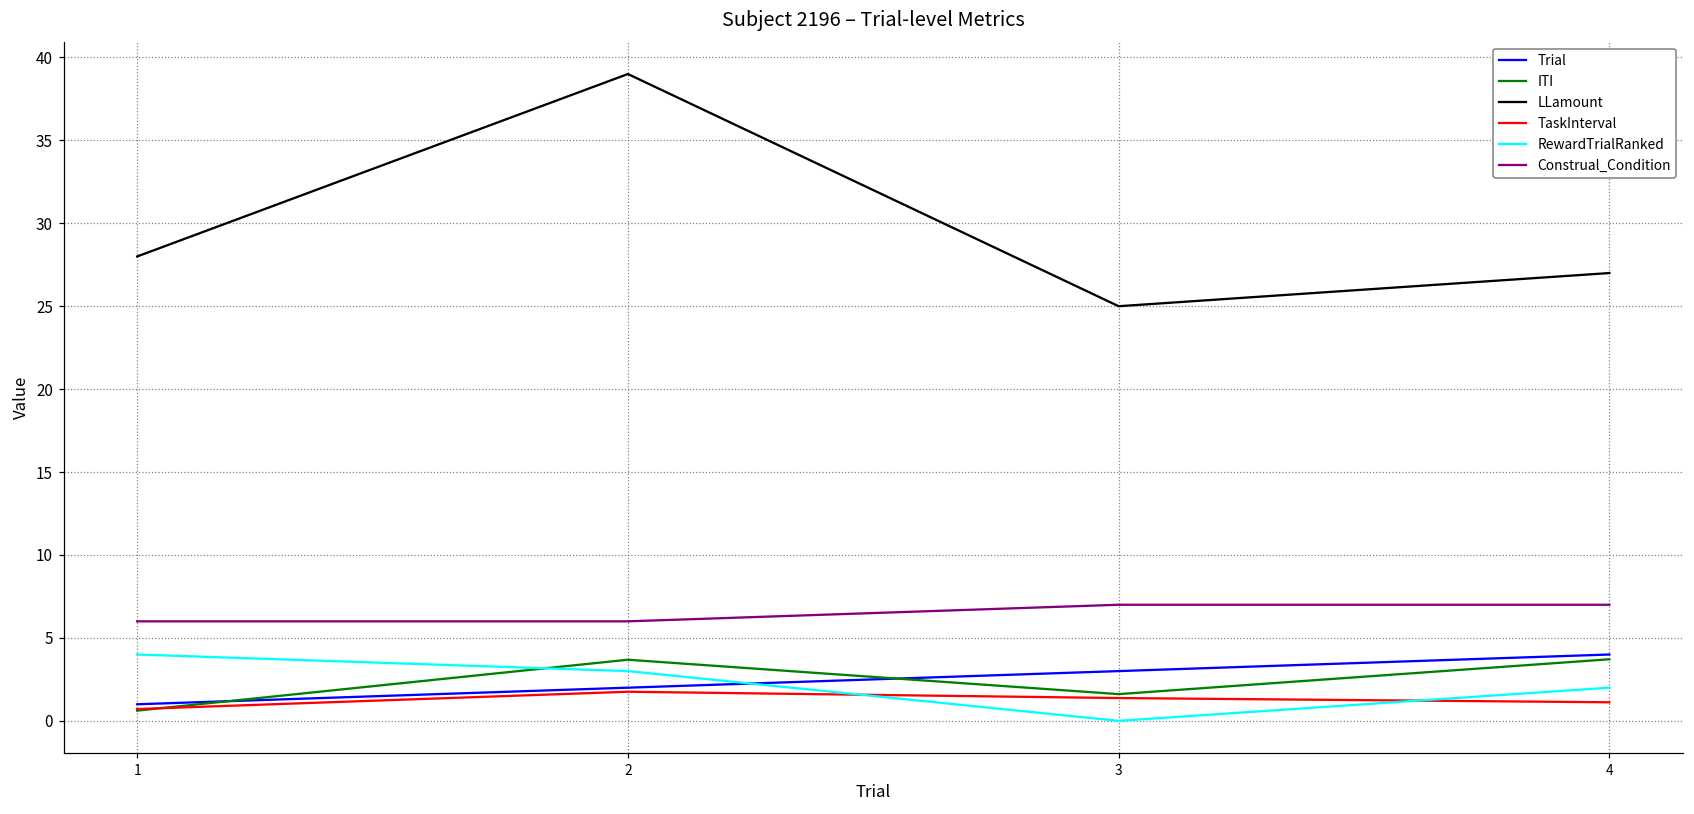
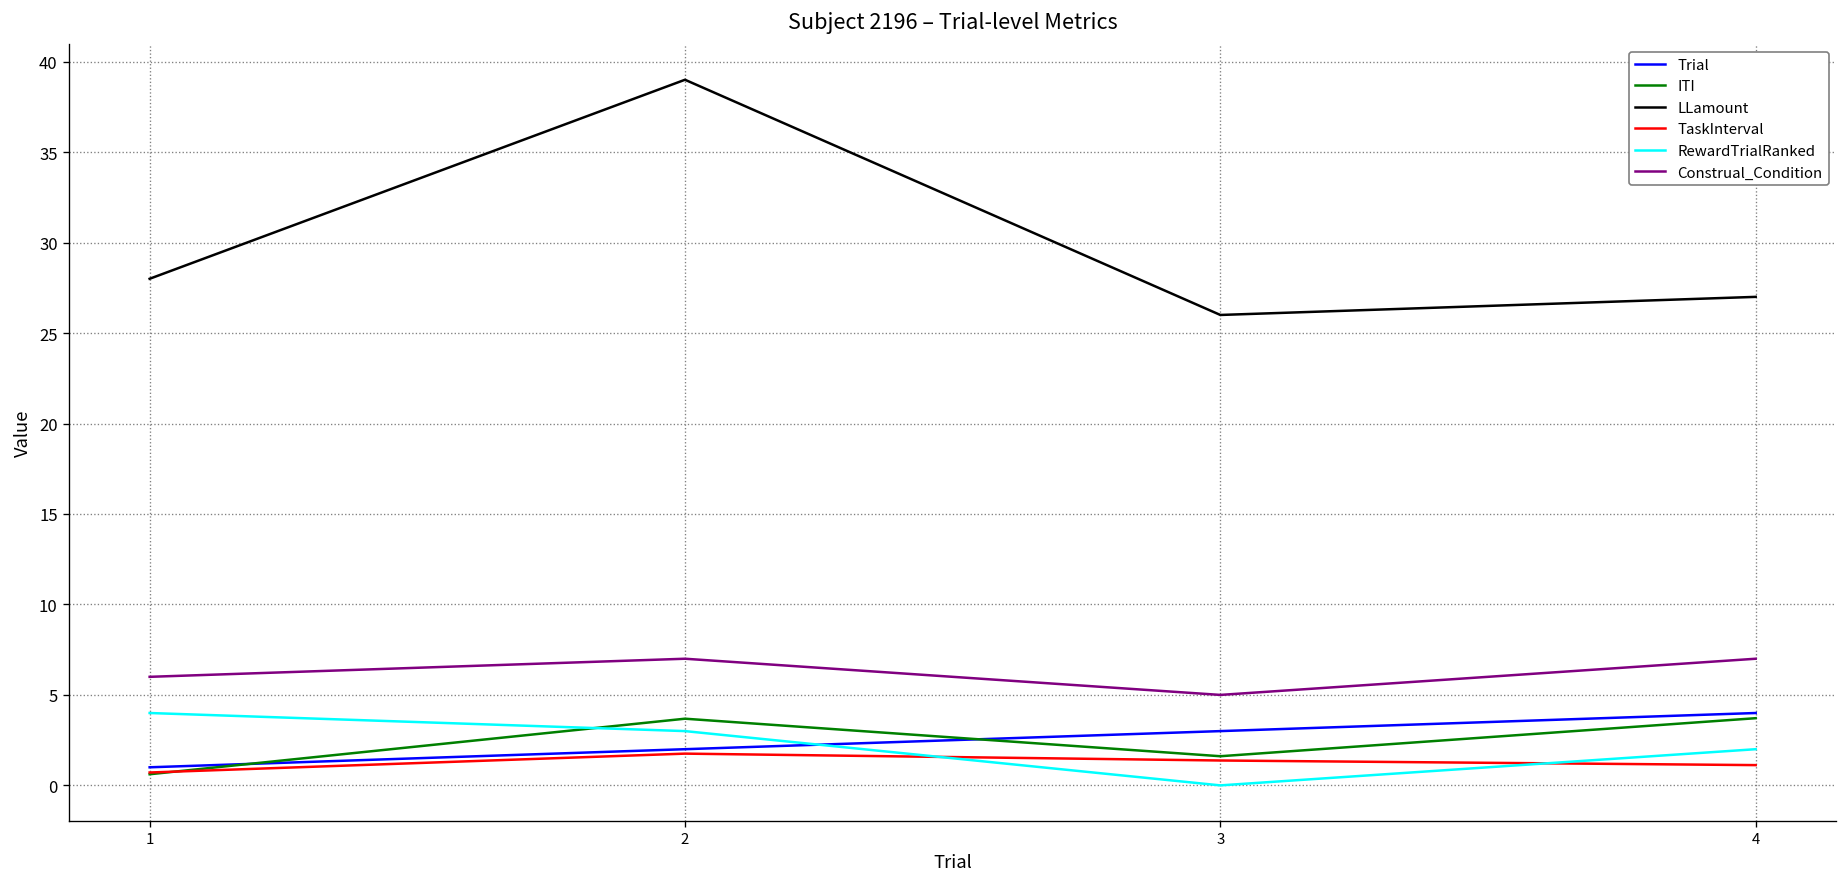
Construal_Condition, 2: 6 -> 7
LLamount, 3: 25 -> 26
Construal_Condition, 3: 7 -> 5
